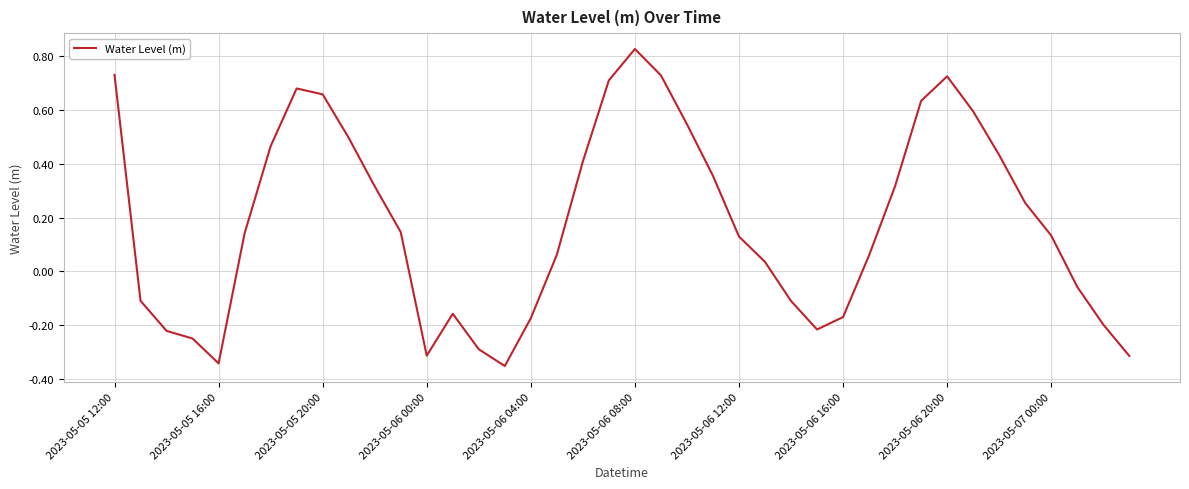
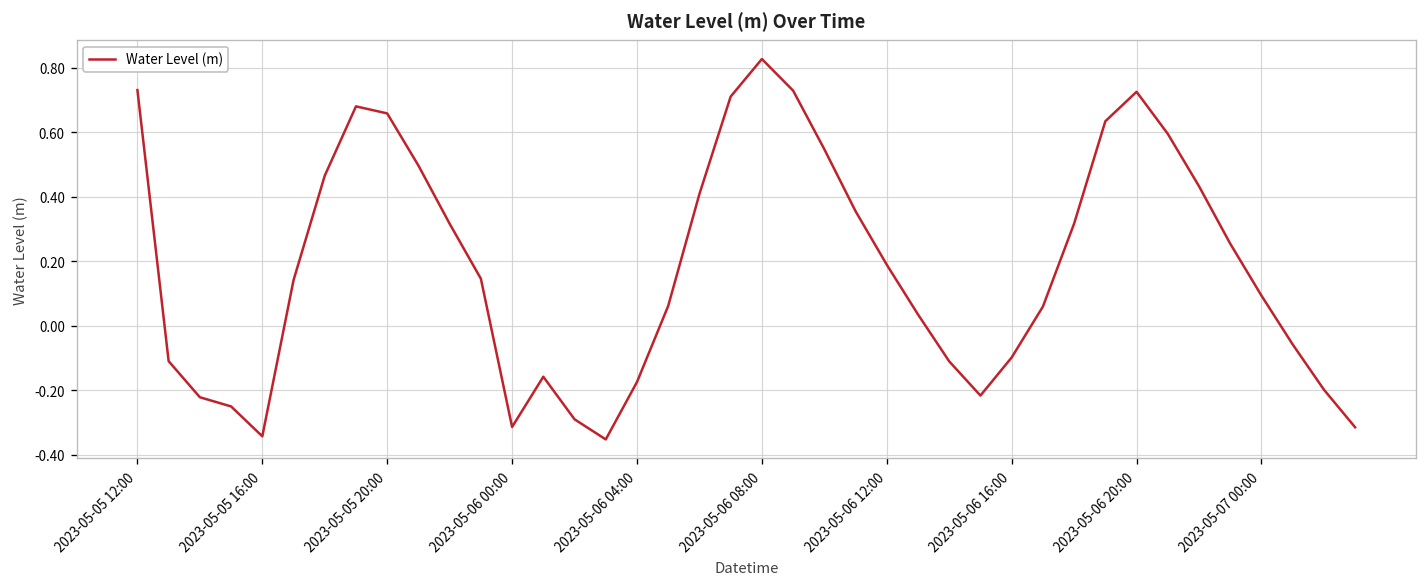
2023-05-06 12:00: 0.13 -> 0.19
2023-05-06 16:00: -0.17 -> -0.10
2023-05-07 00:00: 0.13 -> 0.09
